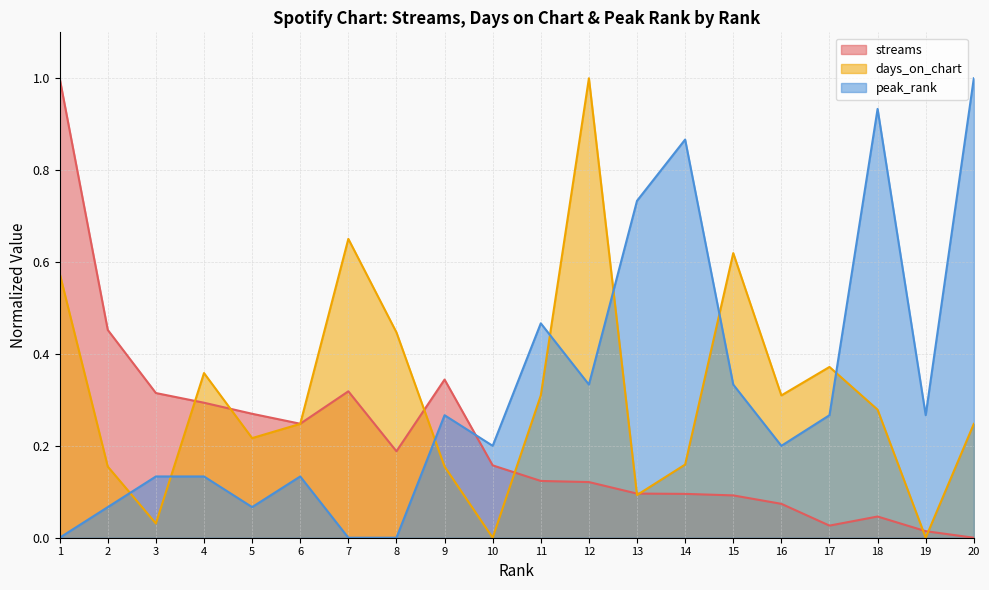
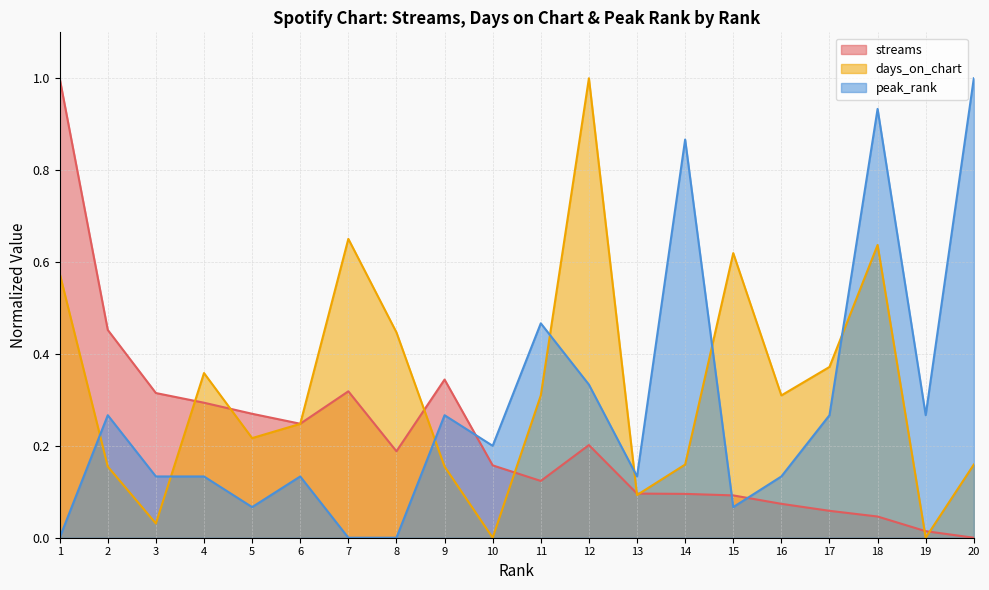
peak_rank, 2: 0.07 -> 0.27
streams, 12: 0.12 -> 0.20
peak_rank, 13: 0.73 -> 0.13
peak_rank, 15: 0.33 -> 0.07
peak_rank, 16: 0.20 -> 0.13
streams, 17: 0.03 -> 0.06
days_on_chart, 18: 0.28 -> 0.64
days_on_chart, 20: 0.25 -> 0.16
